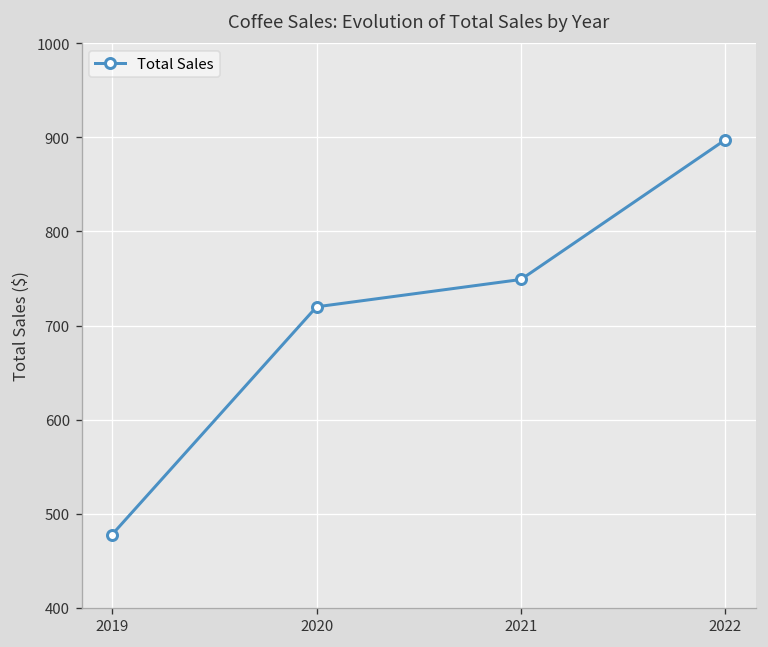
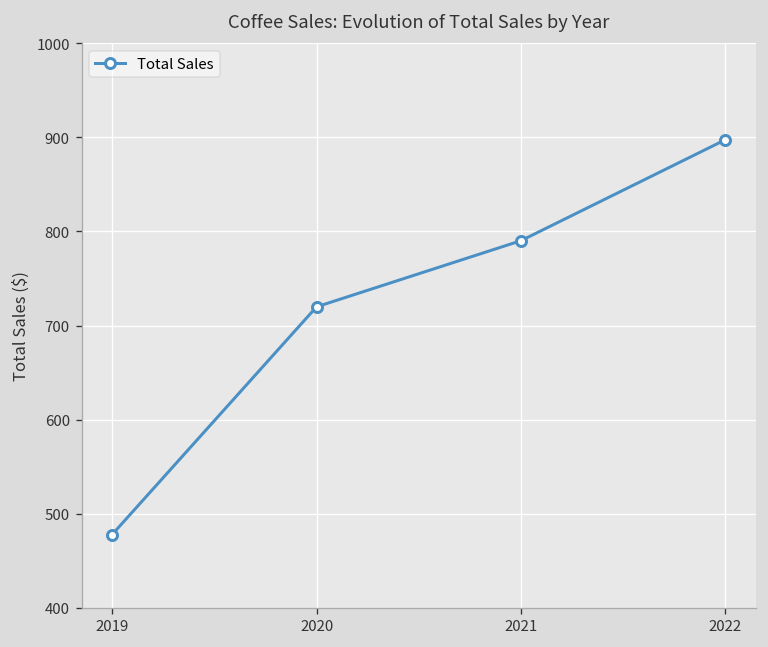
2021: 750 -> 790
